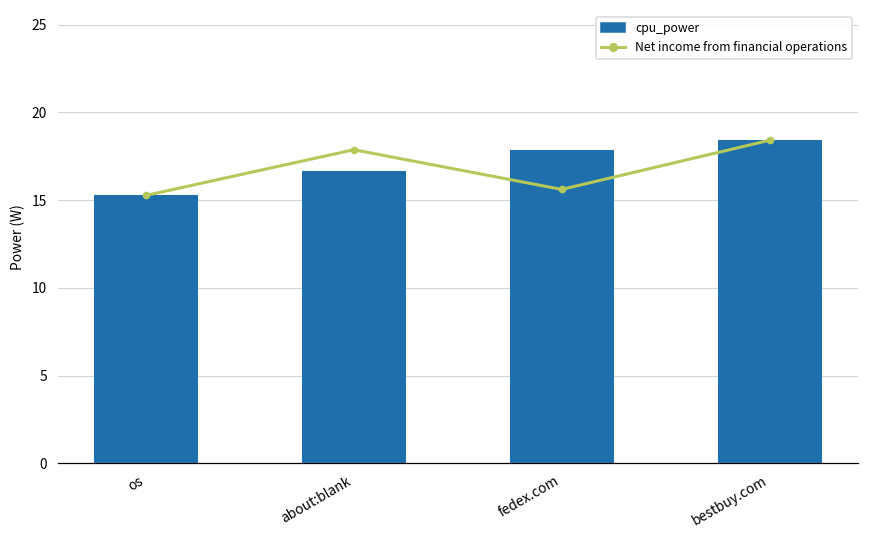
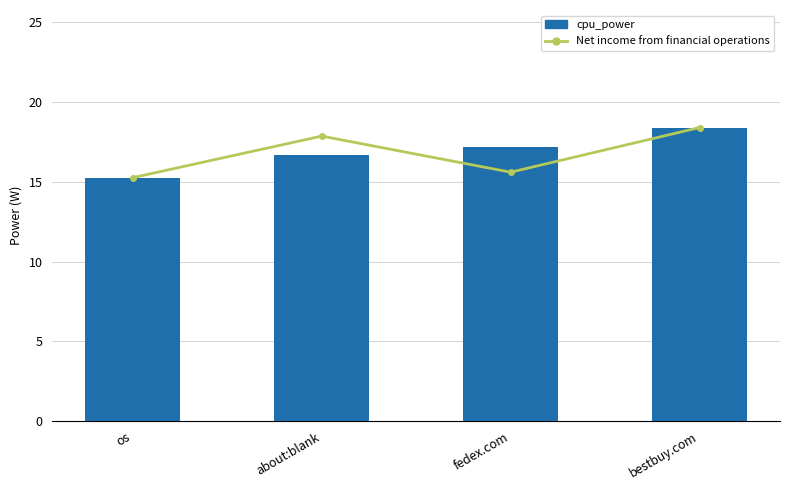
cpu_power, fedex.com: 17.9 -> 17.2
